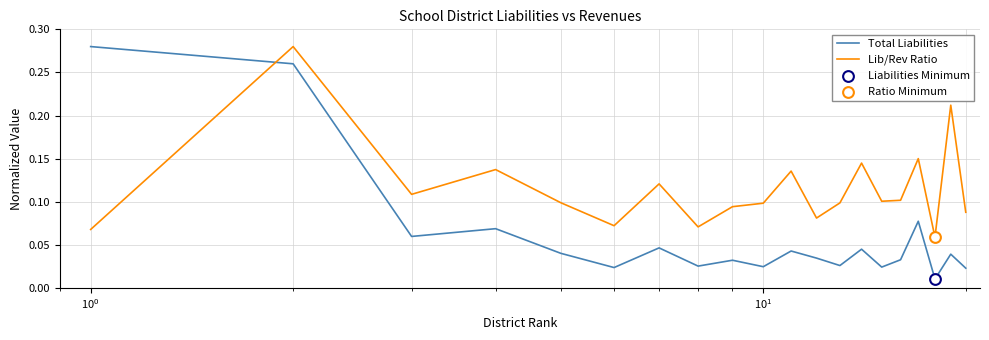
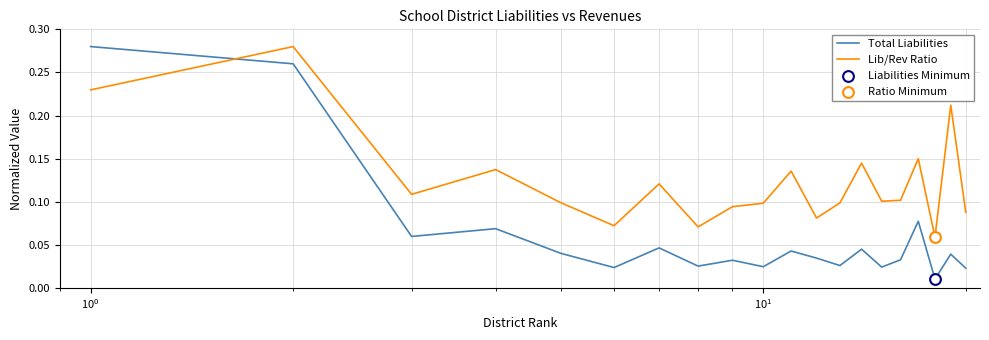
Lib/Rev Ratio, 10^0: 0.07 -> 0.23
